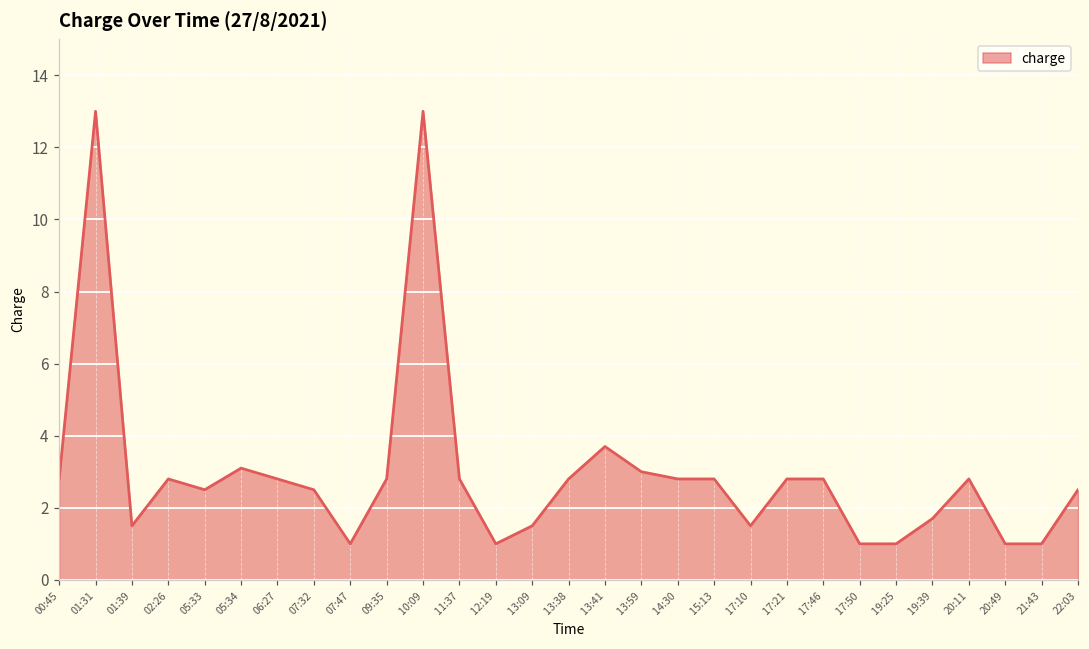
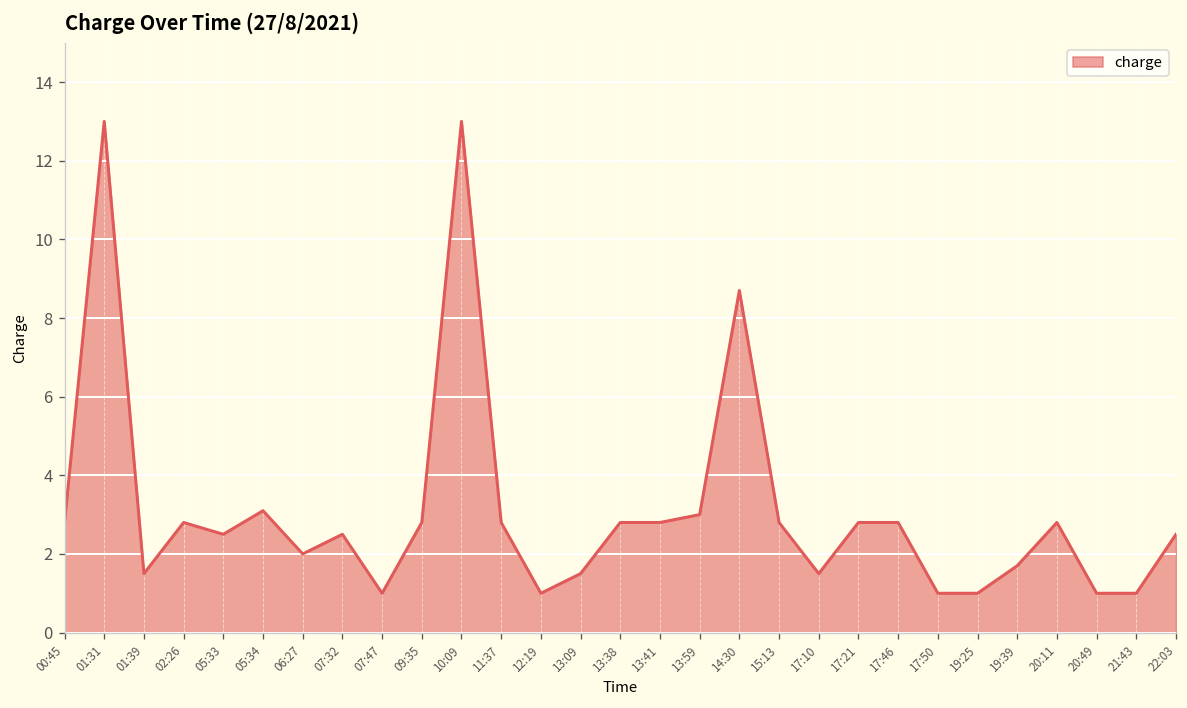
06:27: 2.8 -> 2.0
13:41: 3.7 -> 2.8
14:30: 2.8 -> 8.7
